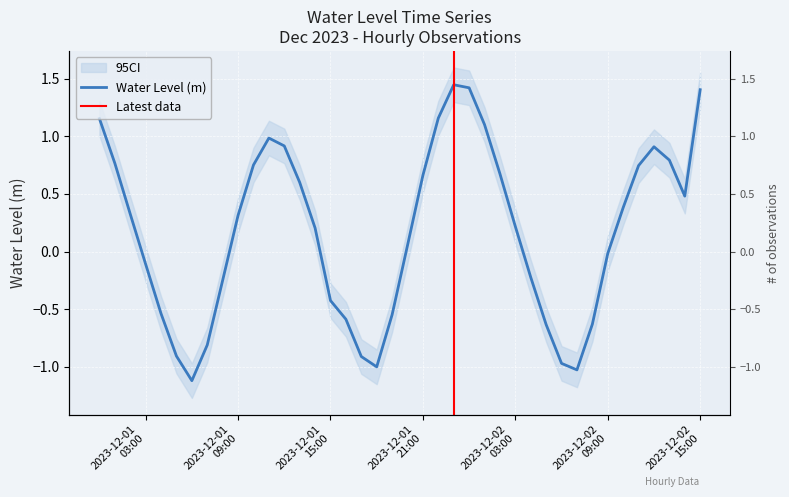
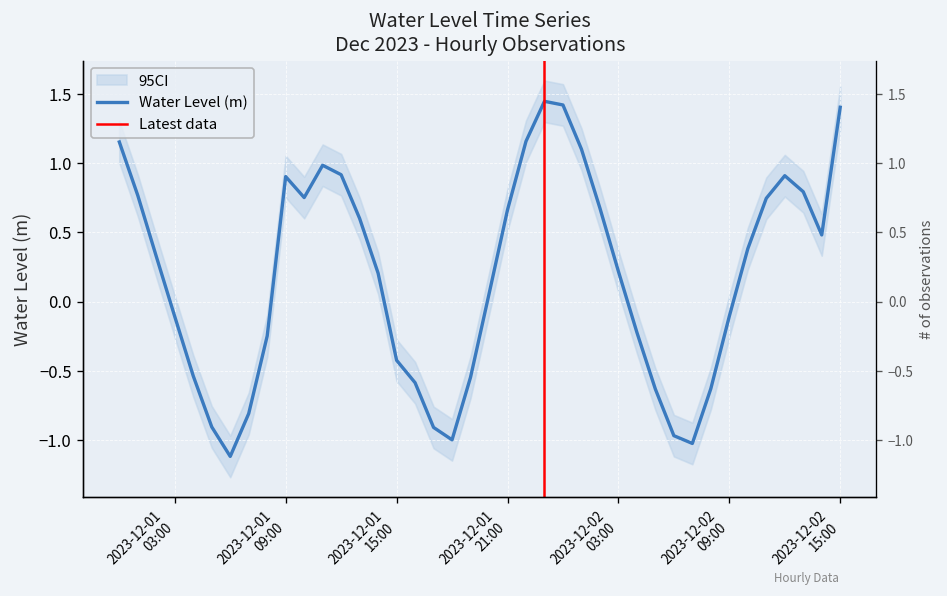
Water Level (m), 2023-12-01 09:00: 0.31 -> 0.90
Water Level (m), 2023-12-02 09:00: -0.02 -> -0.11
